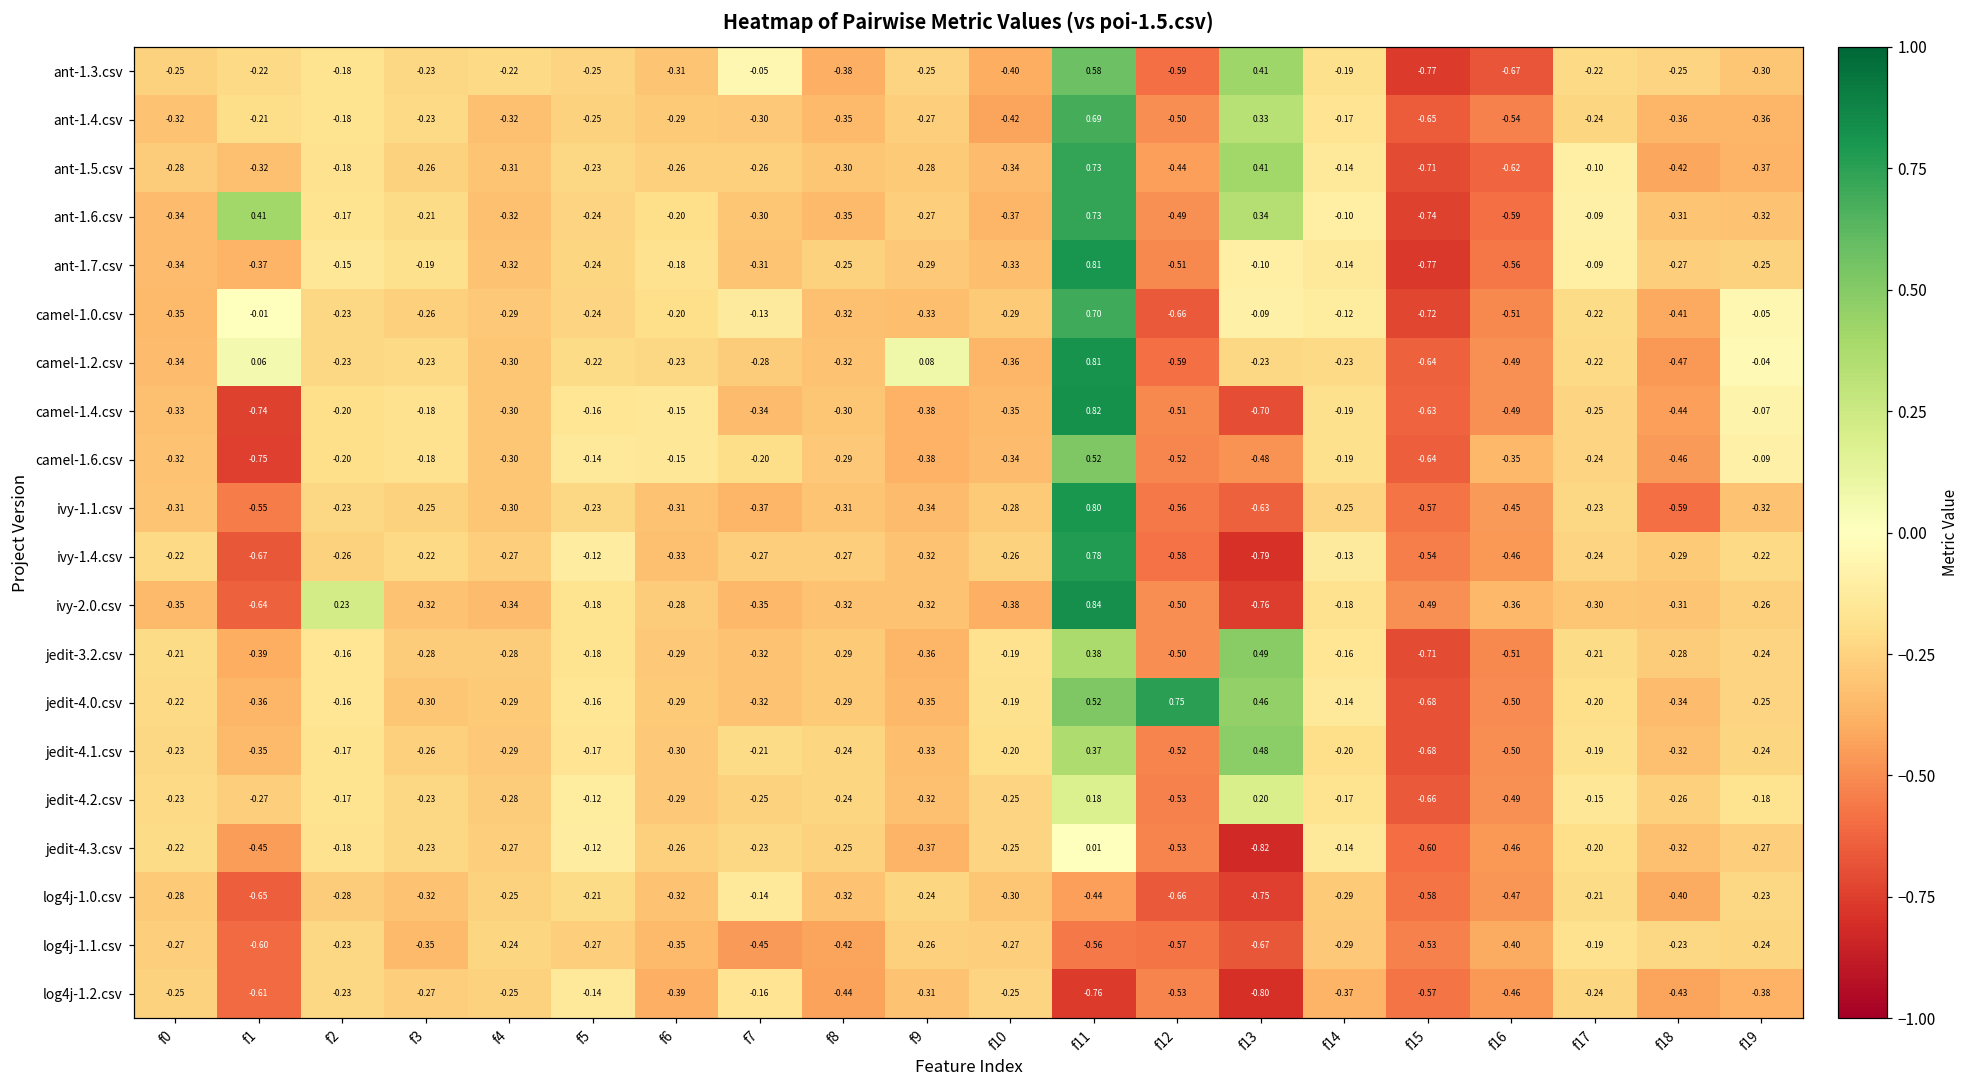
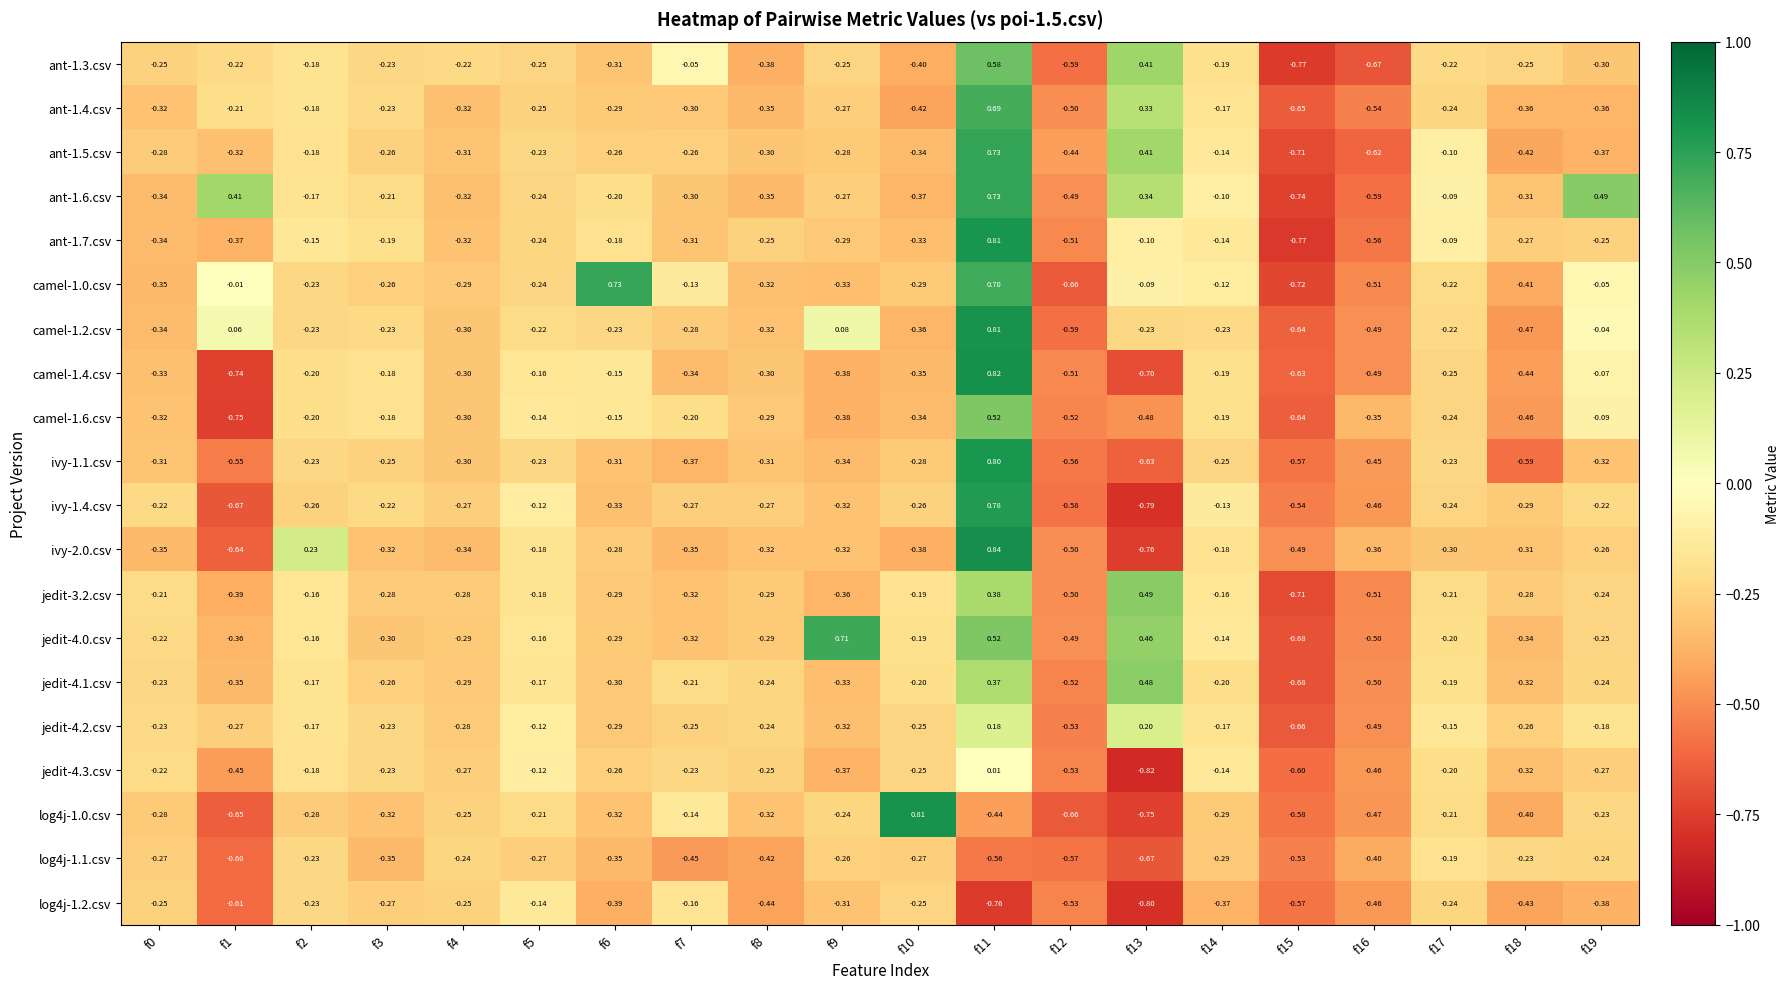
ant-1.6.csv, f19: -0.32 -> 0.49
camel-1.0.csv, f6: -0.20 -> 0.73
jedit-4.0.csv, f9: -0.35 -> 0.71
jedit-4.0.csv, f12: 0.75 -> -0.49
log4j-1.0.csv, f10: -0.30 -> 0.81
